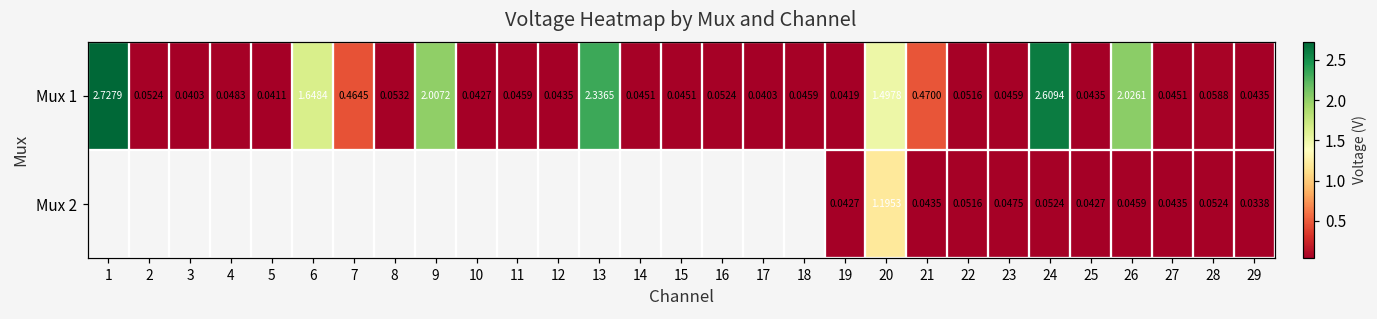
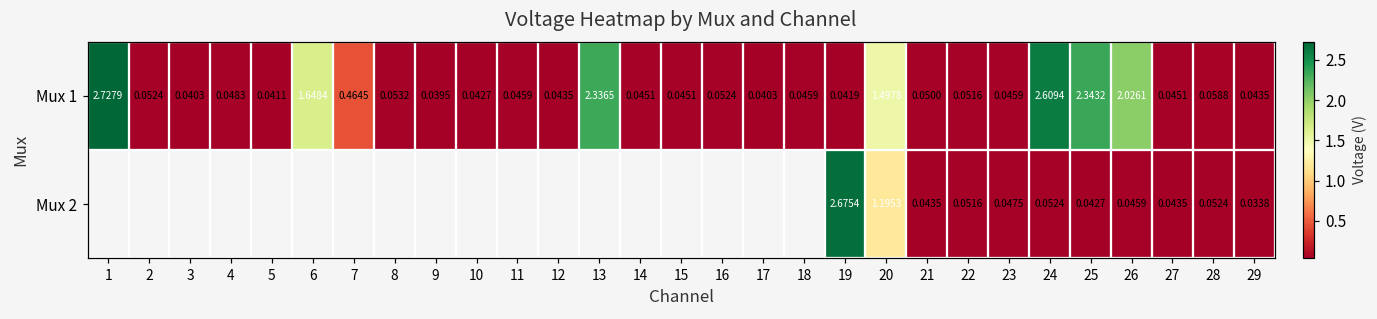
Mux 1, 9: 2.0072 -> 0.0395
Mux 1, 21: 0.4700 -> 0.0500
Mux 1, 25: 0.0435 -> 2.3432
Mux 2, 19: 0.0427 -> 2.6754
